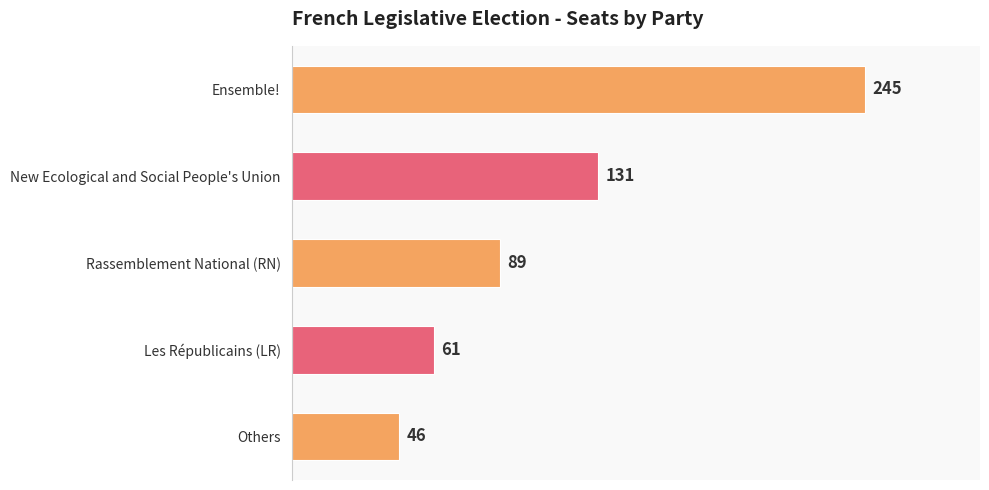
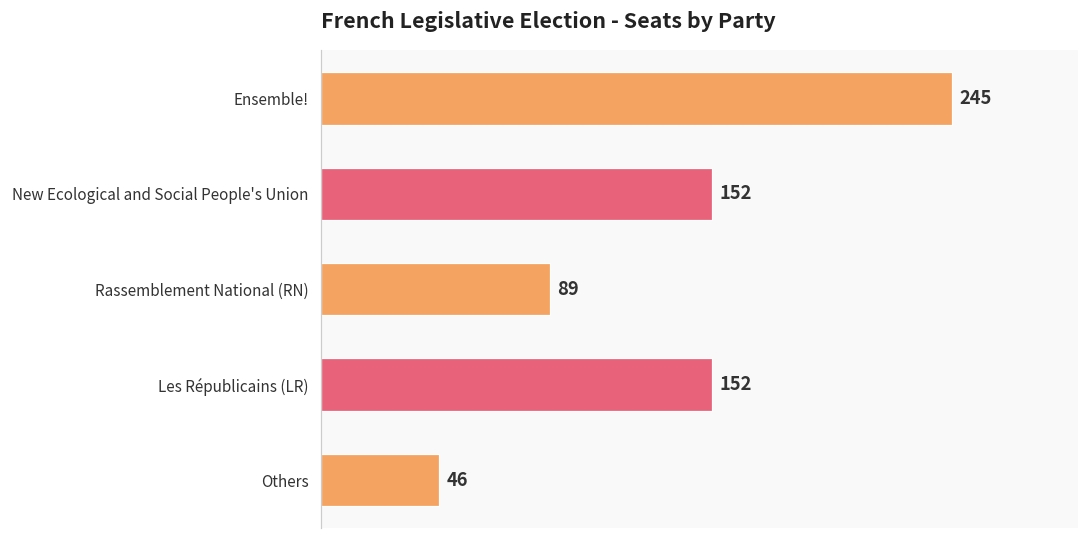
New Ecological and Social People's Union: 131 -> 152
Les Républicains (LR): 61 -> 152
